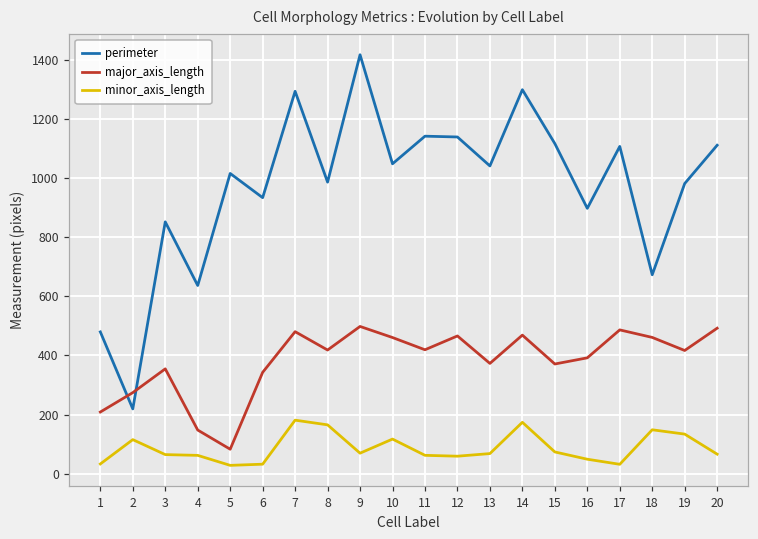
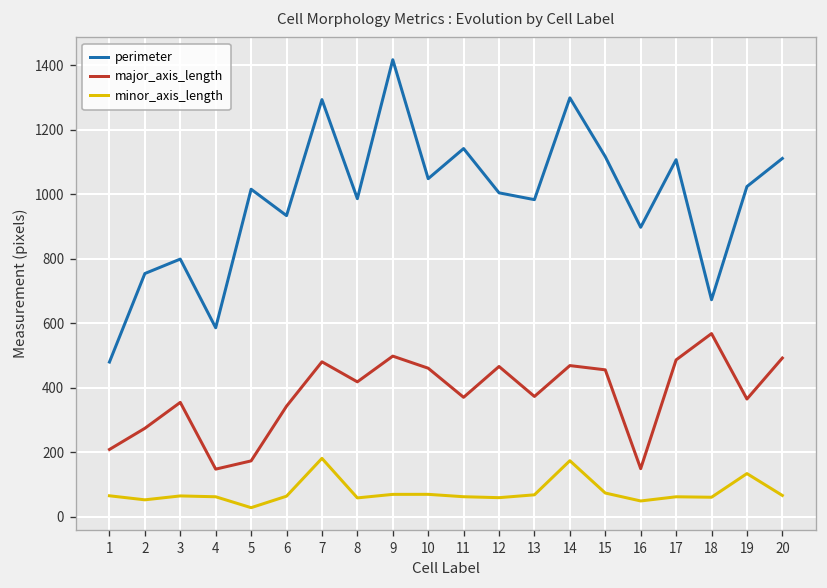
minor_axis_length, 1: 30 -> 60
perimeter, 2: 220 -> 750
minor_axis_length, 2: 120 -> 50
perimeter, 3: 850 -> 800
perimeter, 4: 640 -> 590
major_axis_length, 5: 80 -> 170
minor_axis_length, 6: 30 -> 60
minor_axis_length, 8: 170 -> 60
minor_axis_length, 10: 120 -> 70
major_axis_length, 11: 420 -> 370
perimeter, 12: 1140 -> 1000
perimeter, 13: 1040 -> 980
major_axis_length, 15: 370 -> 460
major_axis_length, 16: 390 -> 150
minor_axis_length, 17: 30 -> 60
major_axis_length, 18: 460 -> 570
minor_axis_length, 18: 150 -> 60
perimeter, 19: 980 -> 1020
major_axis_length, 19: 420 -> 360
